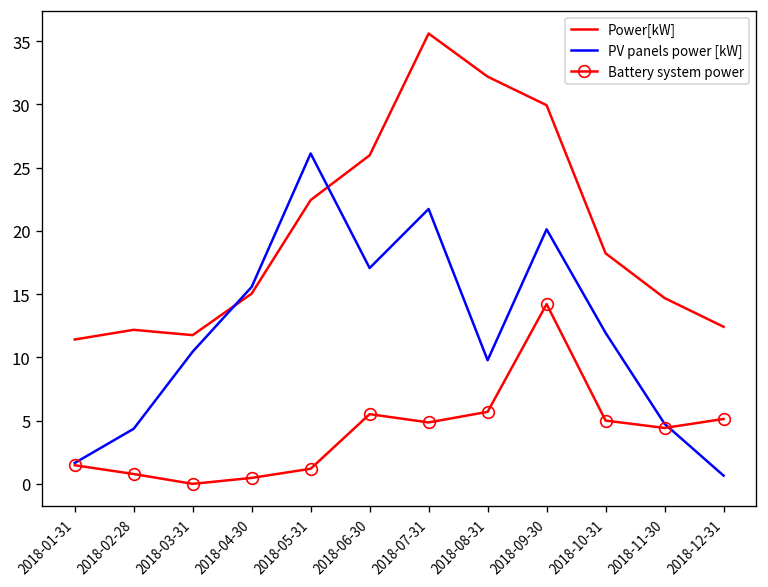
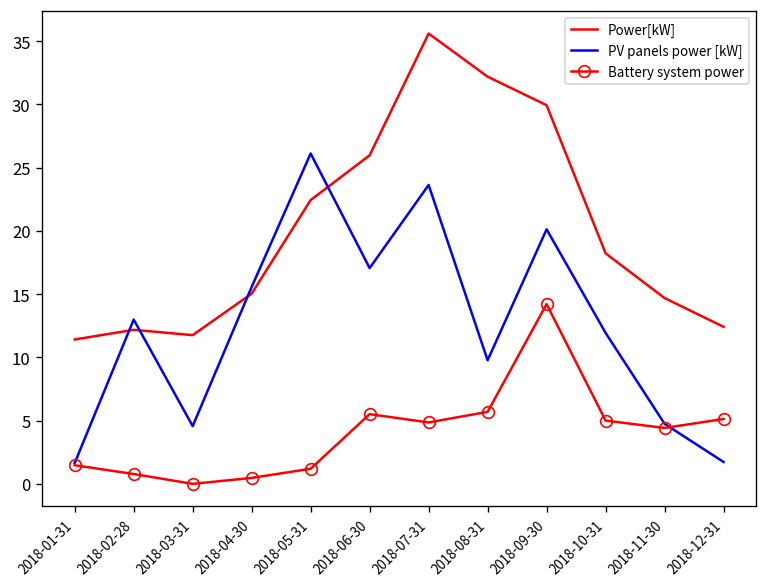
PV panels power [kW], 2018-02-28: 4.4 -> 13.0
PV panels power [kW], 2018-03-31: 10.4 -> 4.6
PV panels power [kW], 2018-07-31: 21.7 -> 23.6
PV panels power [kW], 2018-12-31: 0.7 -> 1.7
